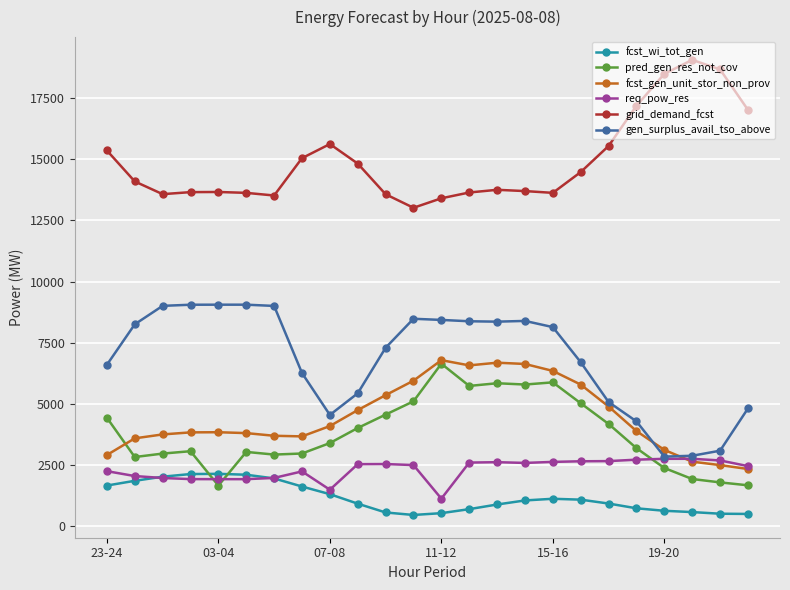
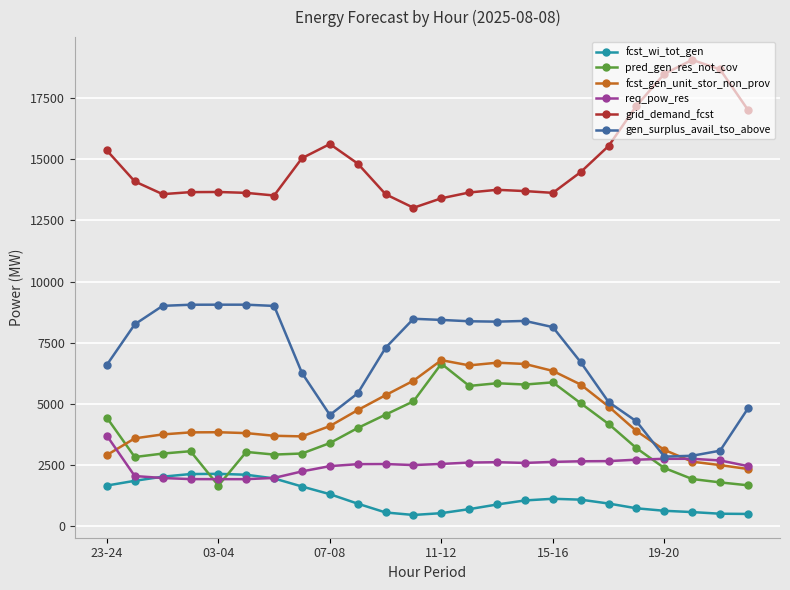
req_pow_res, 23-24: 2200 -> 3700
req_pow_res, 07-08: 1500 -> 2500
req_pow_res, 11-12: 1100 -> 2500
